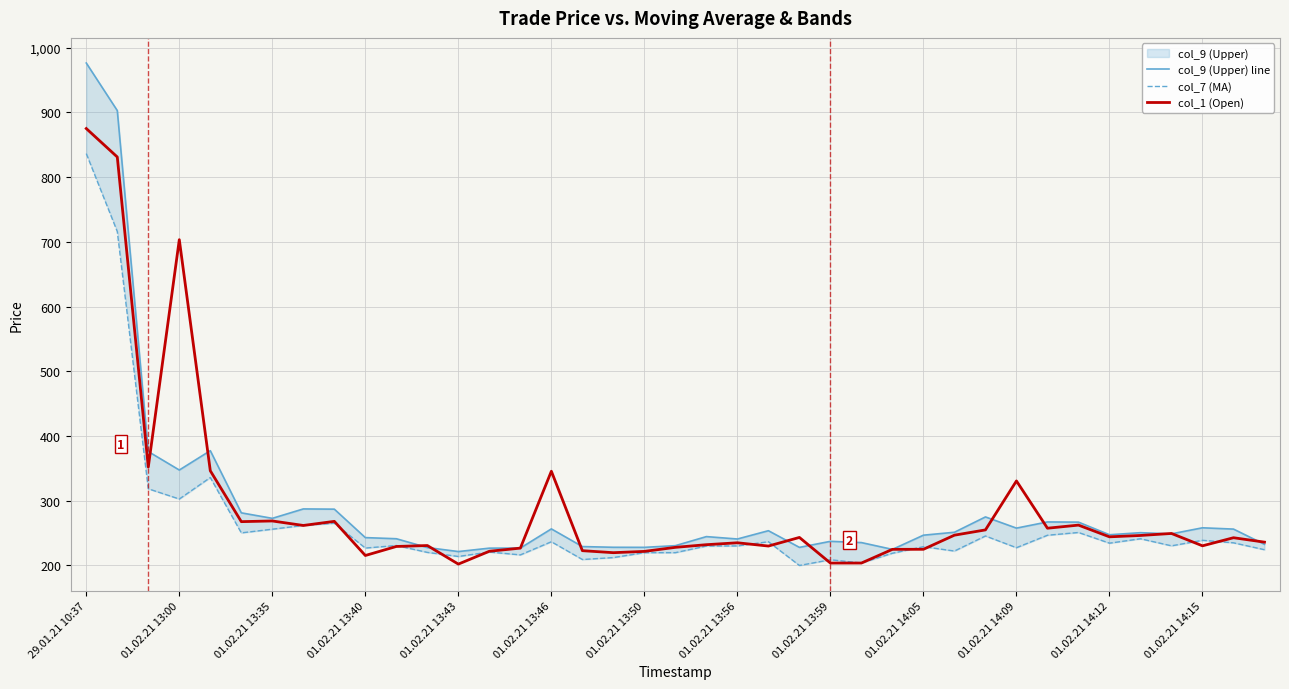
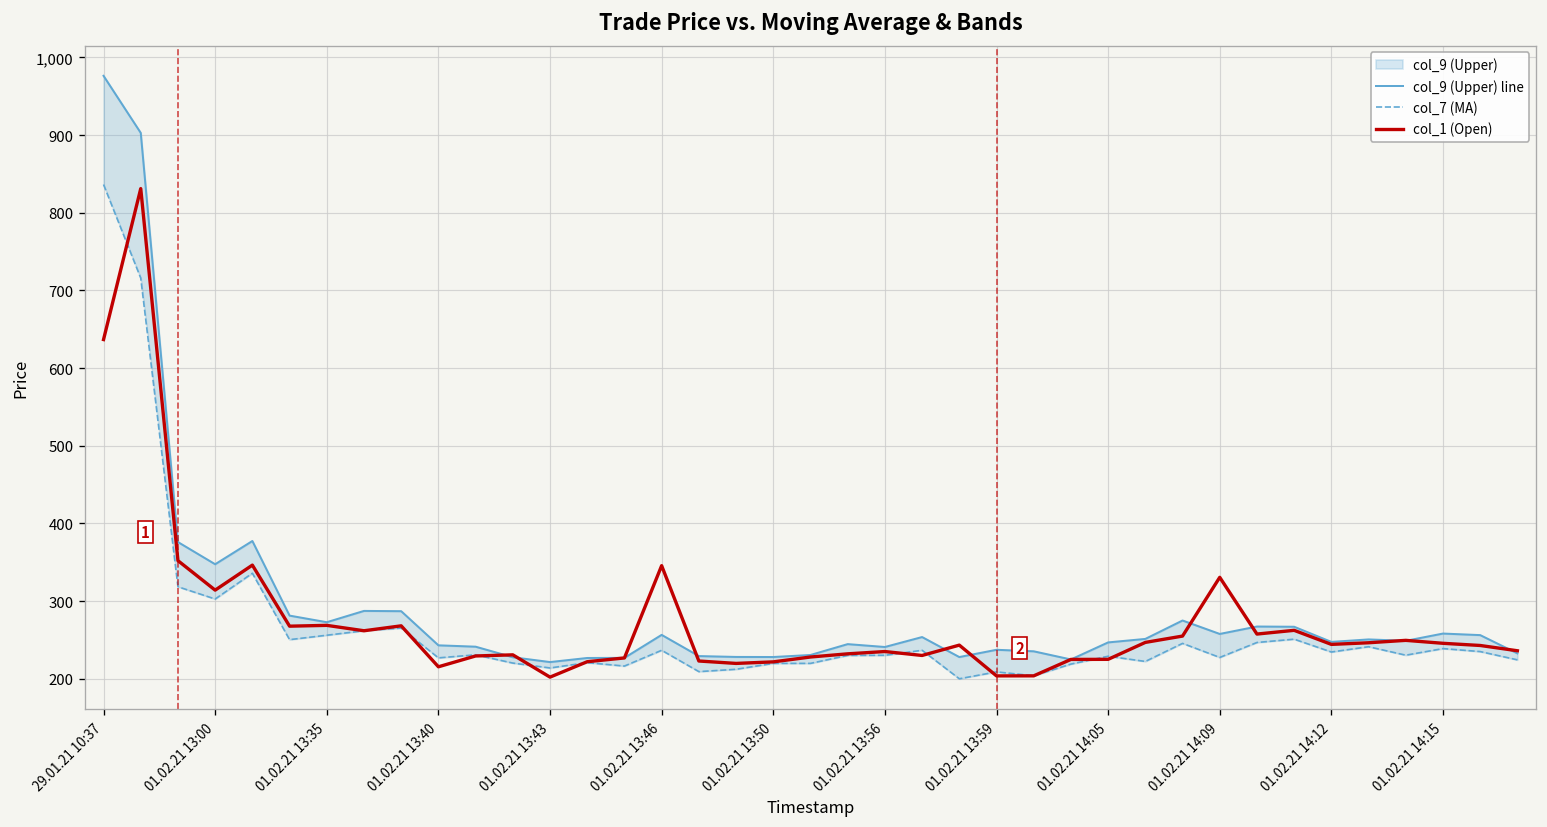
col_1 (Open), 29.01.21 10:37: 880 -> 640
col_1 (Open), 01.02.21 13:00: 700 -> 310
col_1 (Open), 01.02.21 14:15: 230 -> 250
